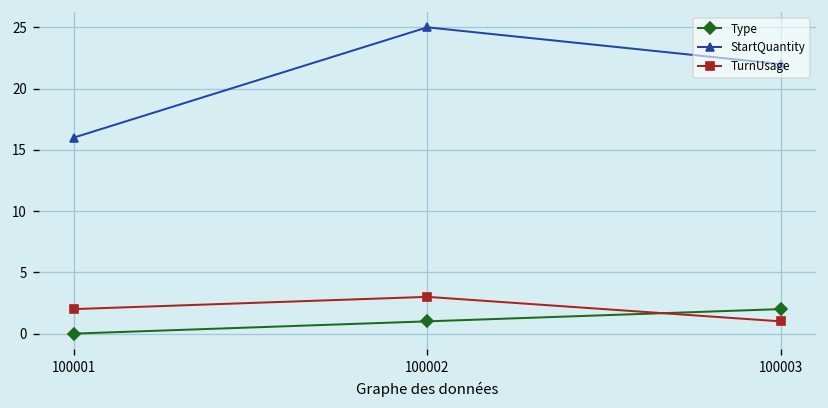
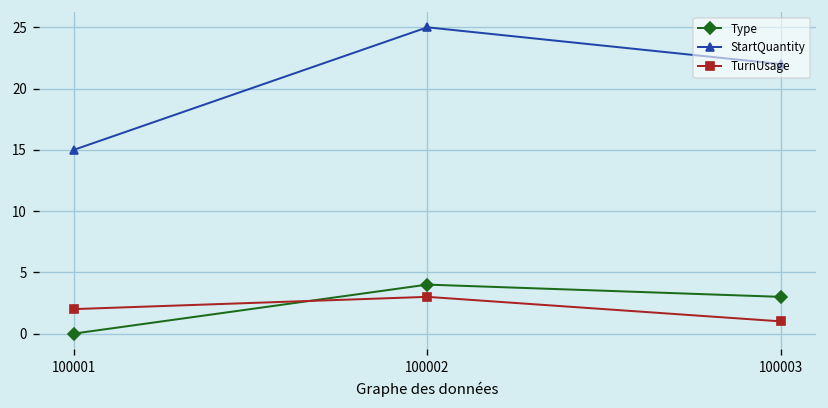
StartQuantity, 100001: 16 -> 15
Type, 100002: 1 -> 4
Type, 100003: 2 -> 3
